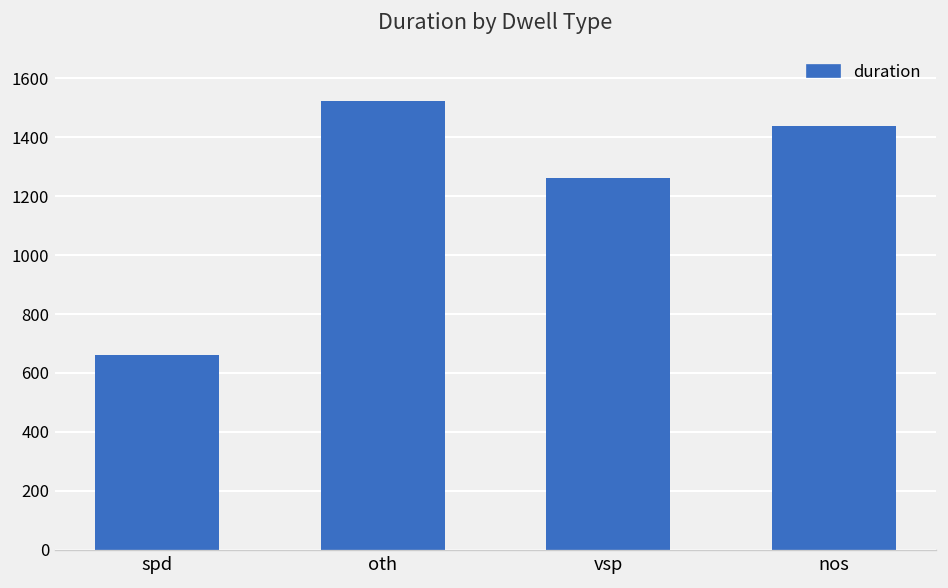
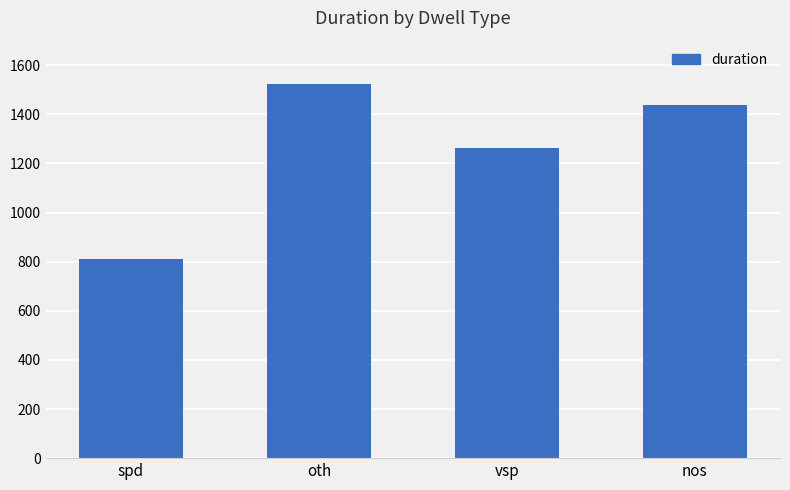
spd: 660 -> 810
